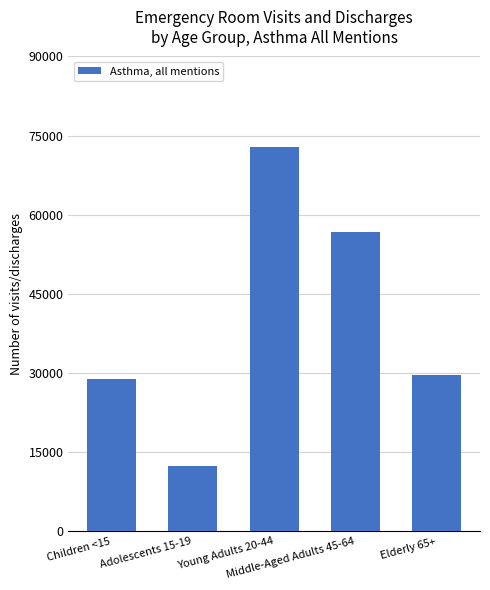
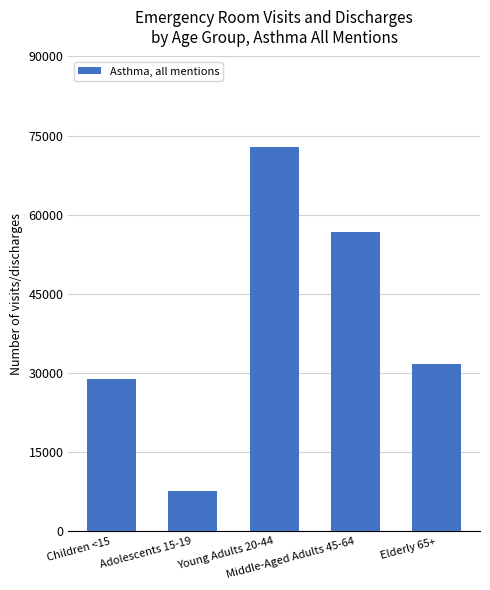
Adolescents 15-19: 12000 -> 8000
Elderly 65+: 30000 -> 32000
